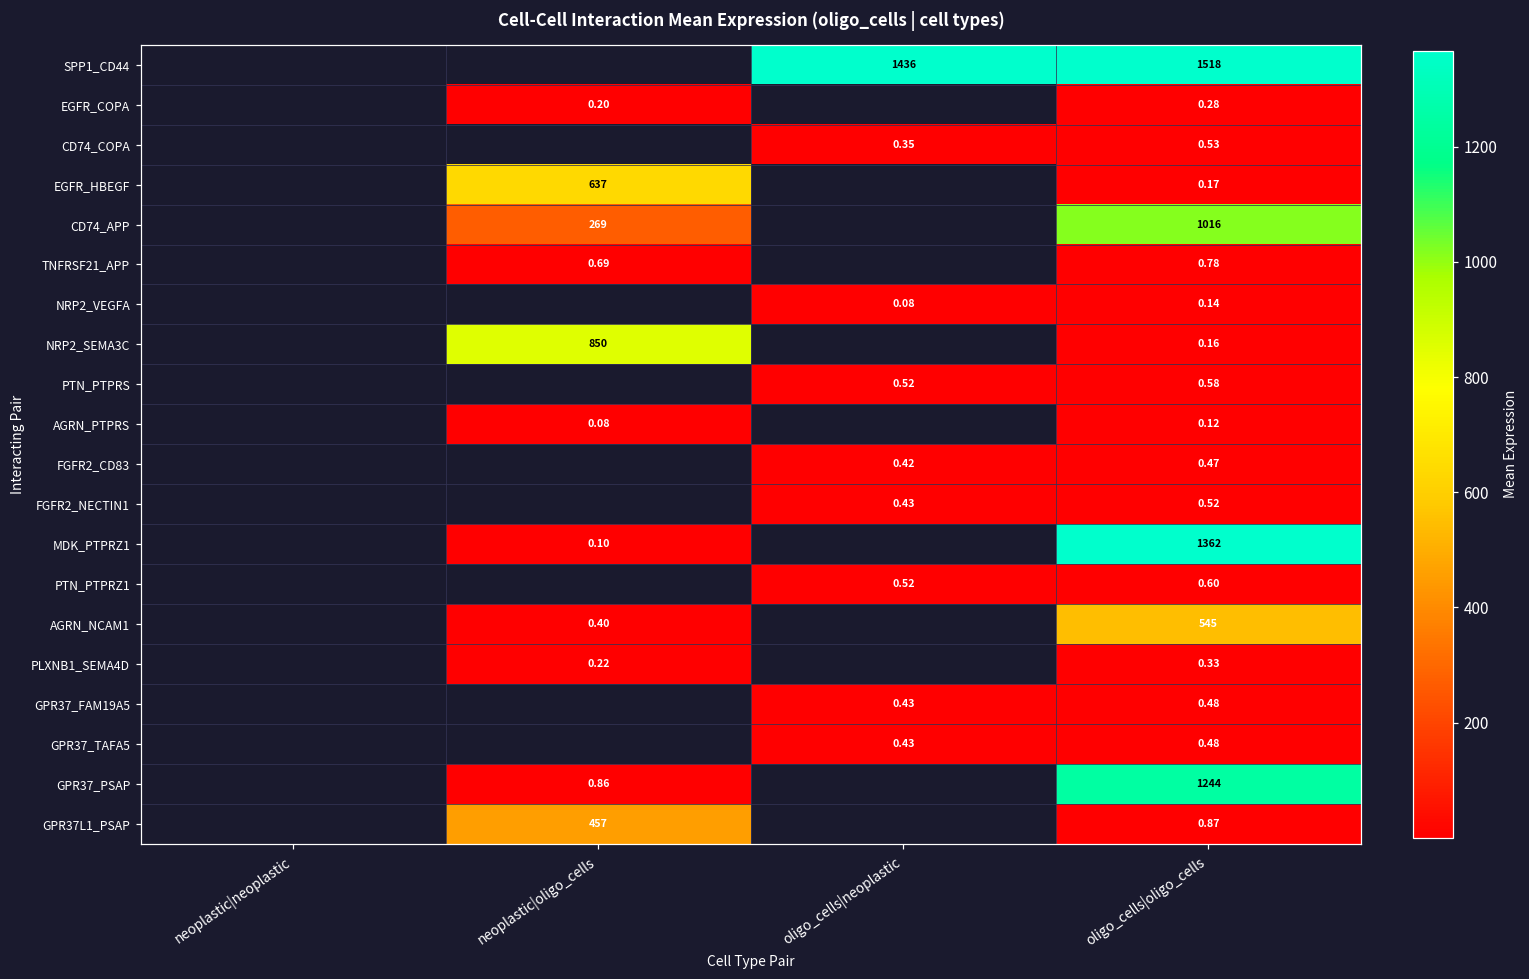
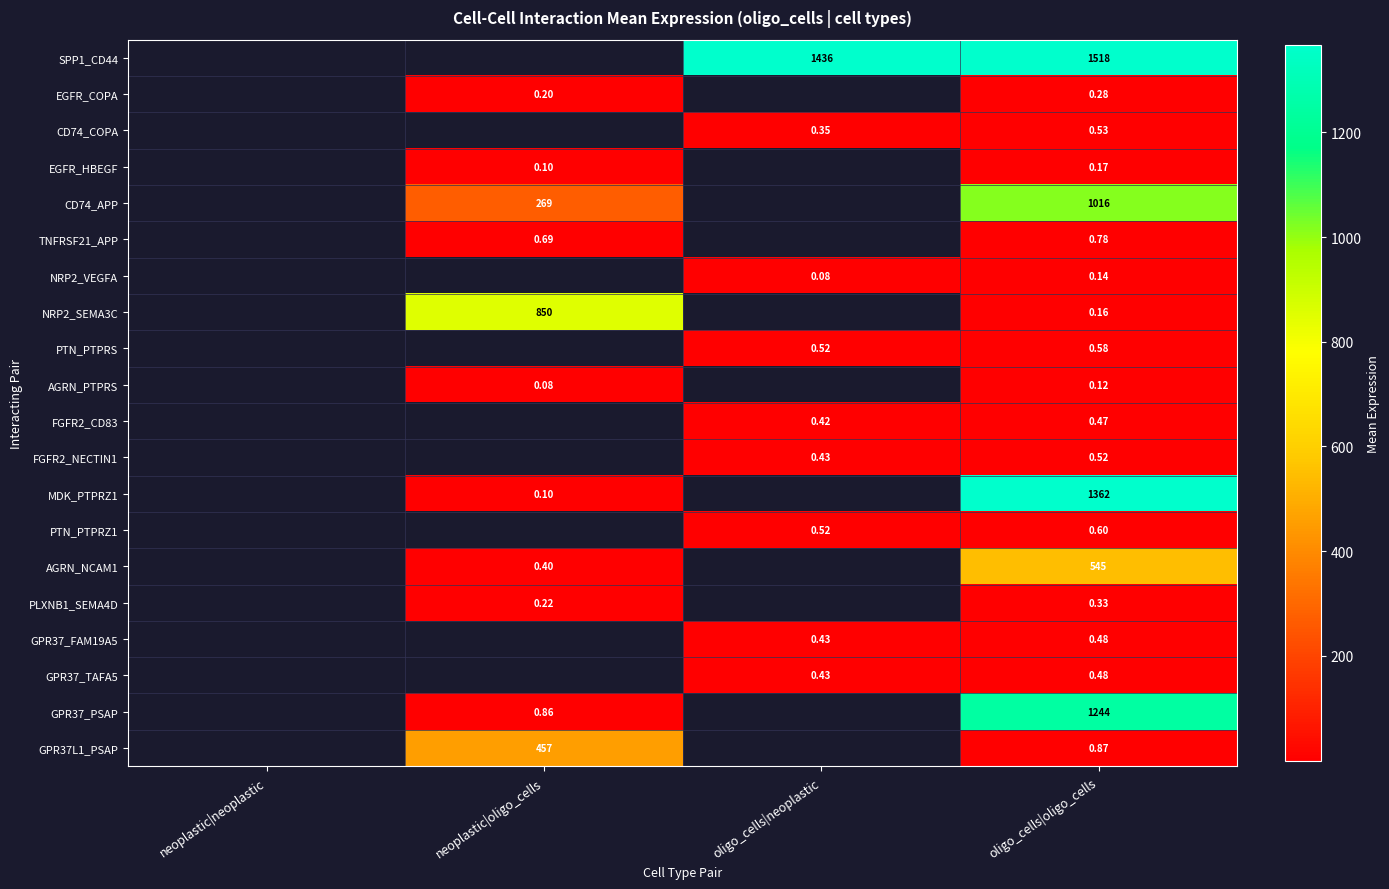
EGFR_HBEGF, neoplastic|oligo_cells: 637 -> 0.10
